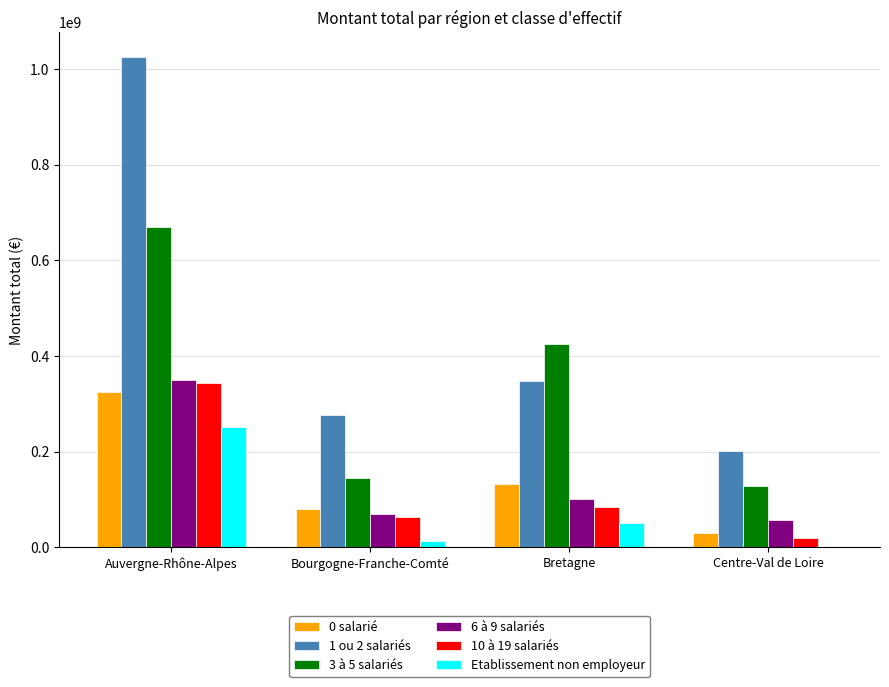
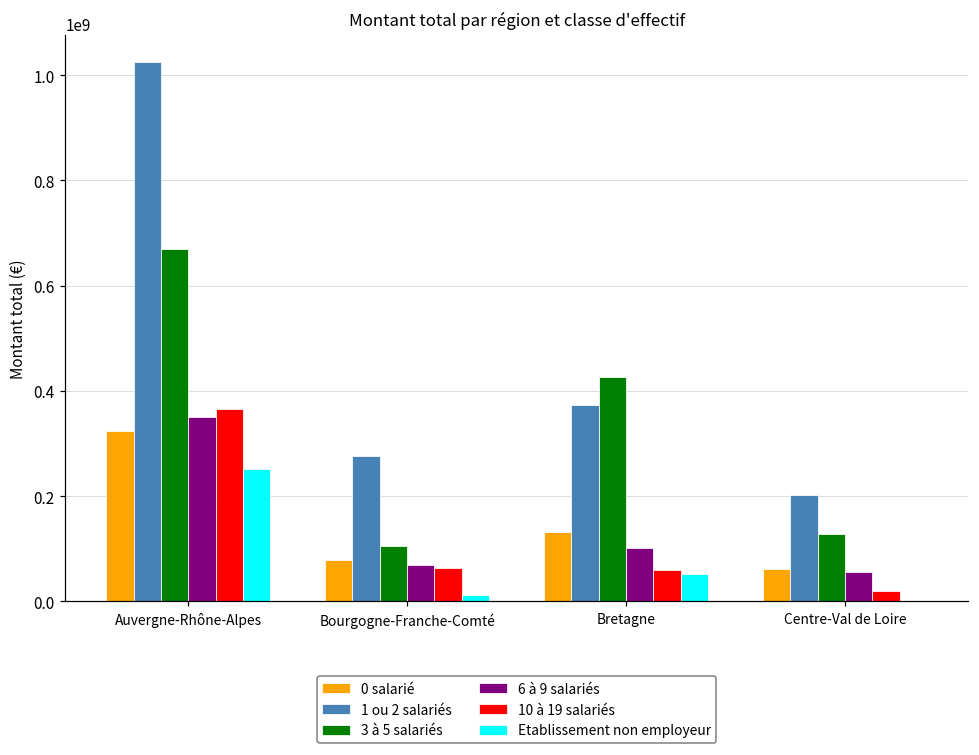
10 à 19 salariés, Auvergne-Rhône-Alpes: 340000000 -> 370000000
3 à 5 salariés, Bourgogne-Franche-Comté: 150000000 -> 100000000
1 ou 2 salariés, Bretagne: 350000000 -> 370000000
10 à 19 salariés, Bretagne: 90000000 -> 60000000
0 salarié, Centre-Val de Loire: 30000000 -> 60000000
